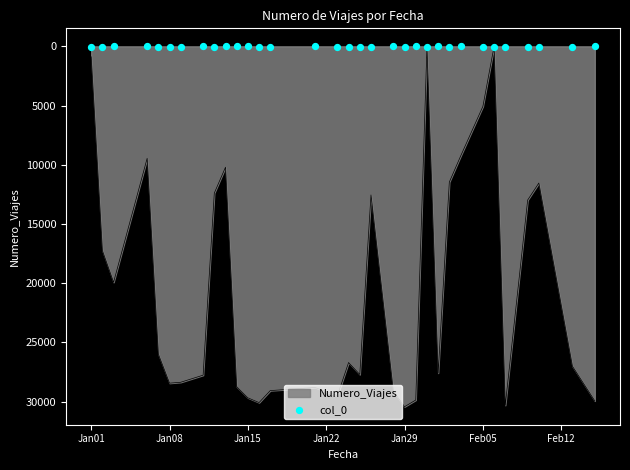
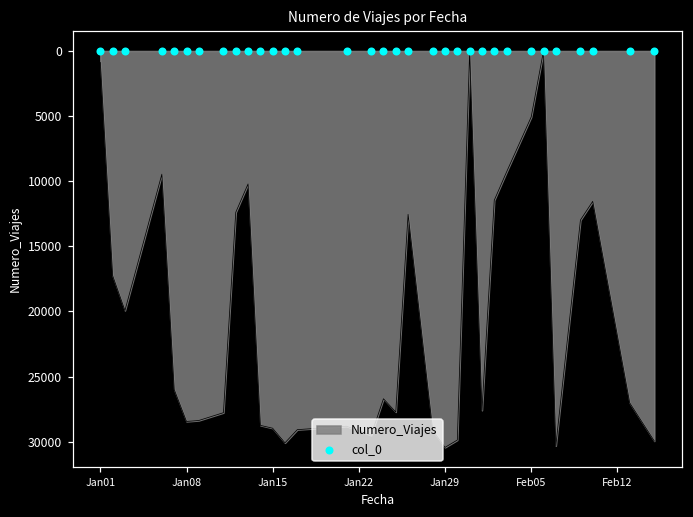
Numero_Viajes, Jan15: 29700 -> 29000
